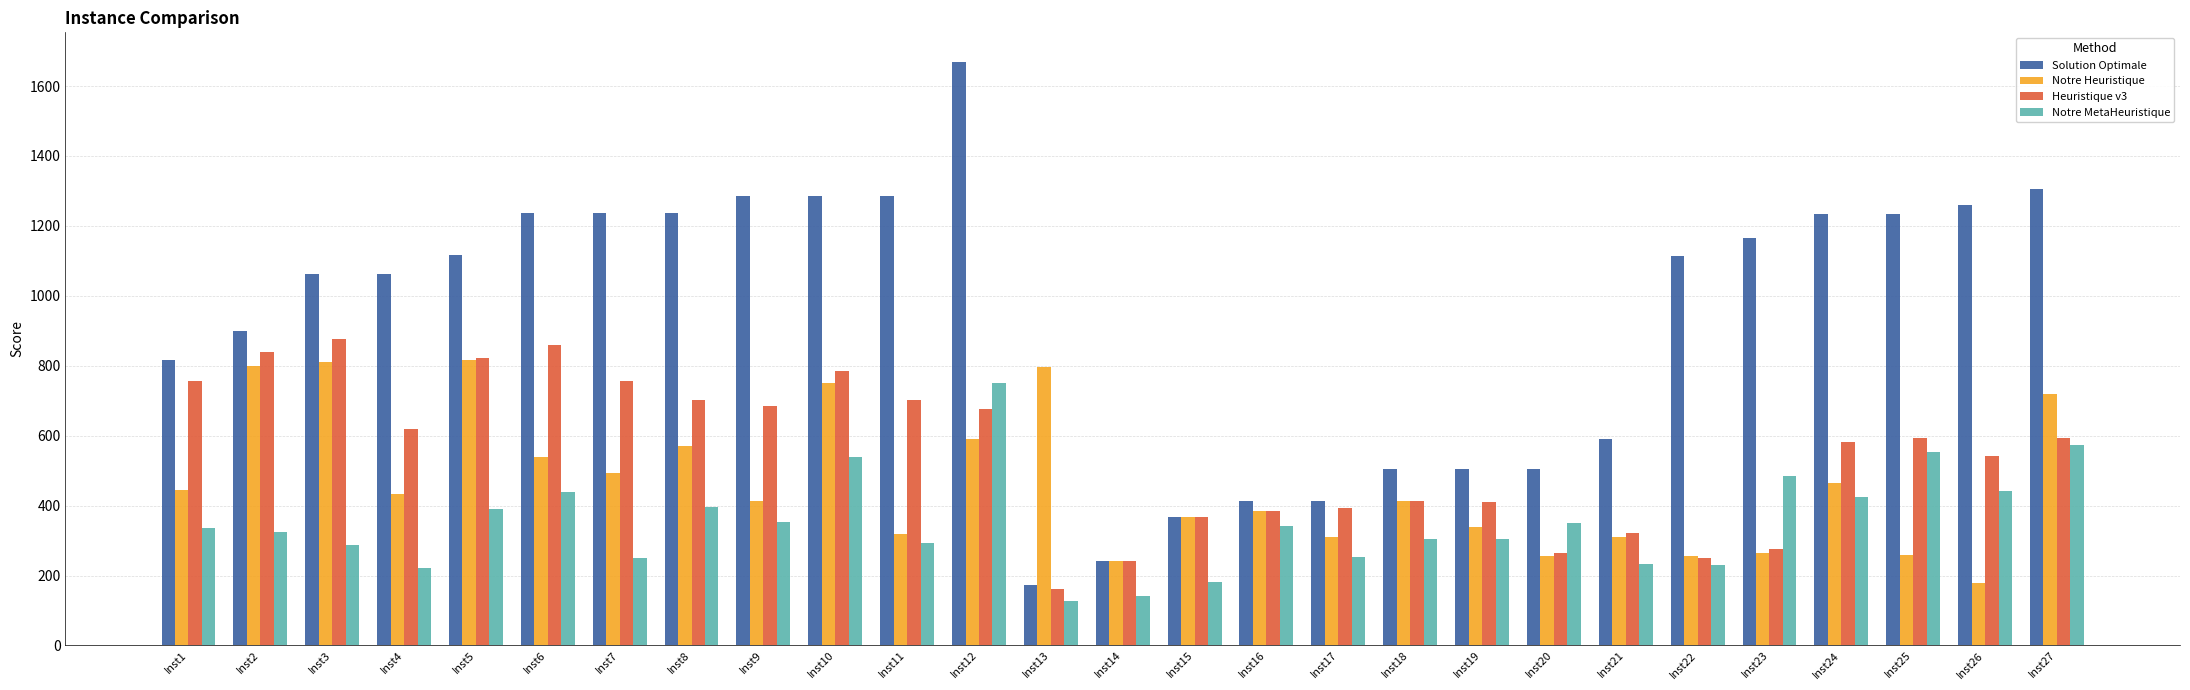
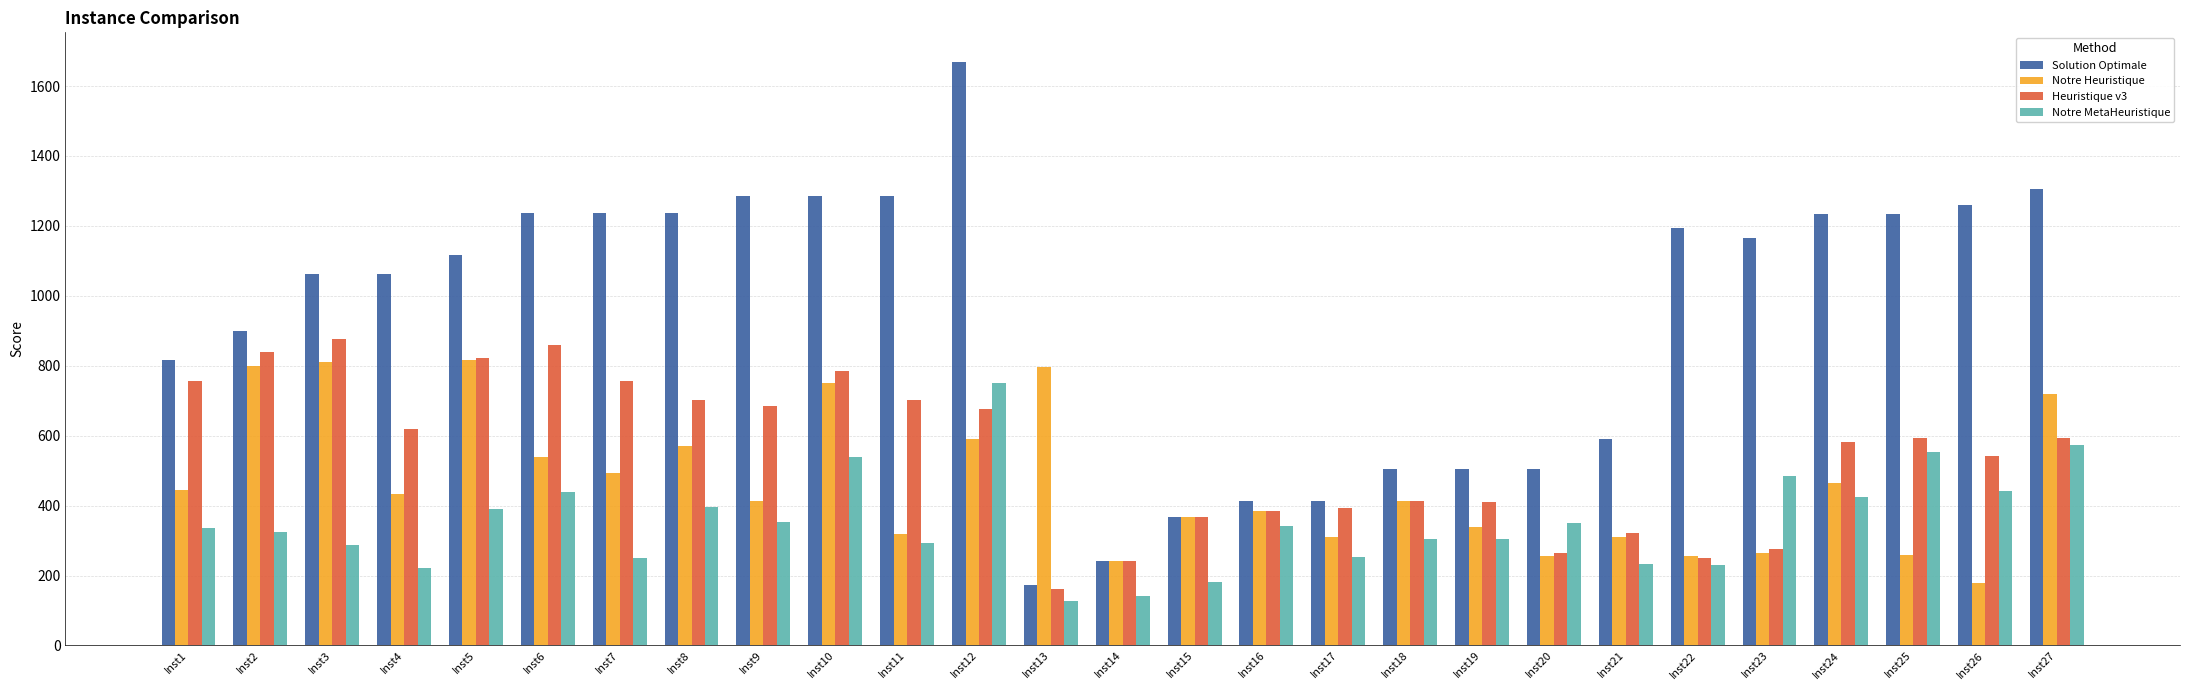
Solution Optimale, Inst22: 1110 -> 1190
